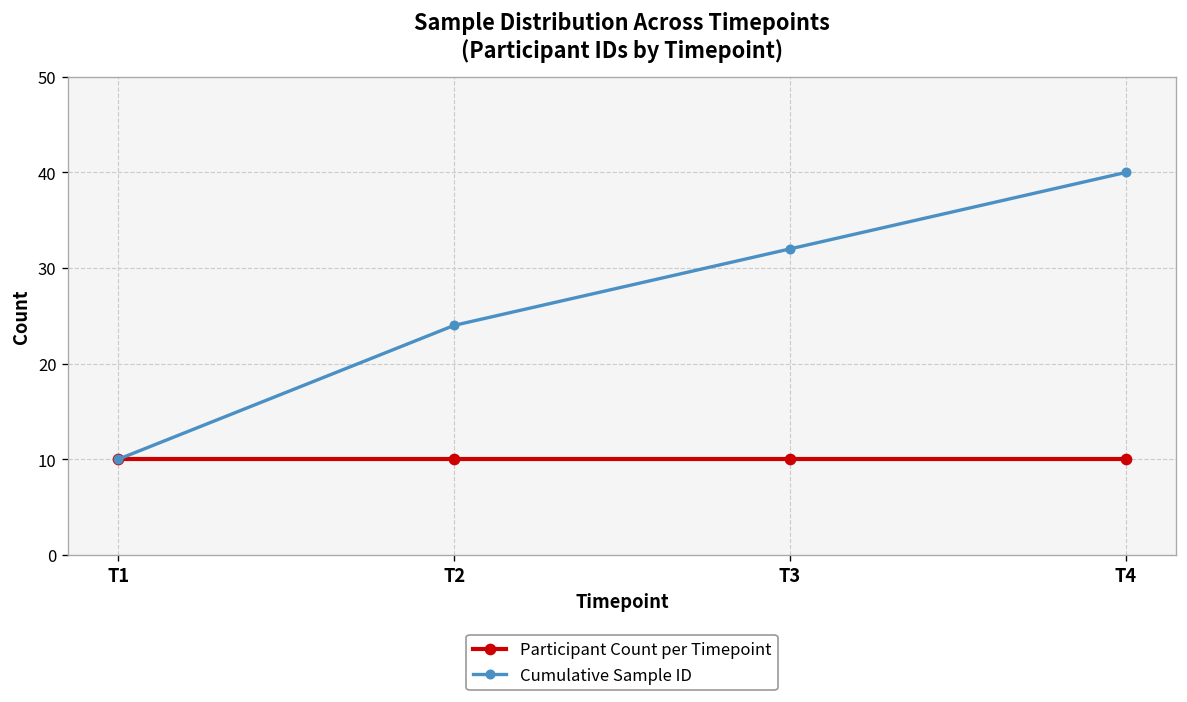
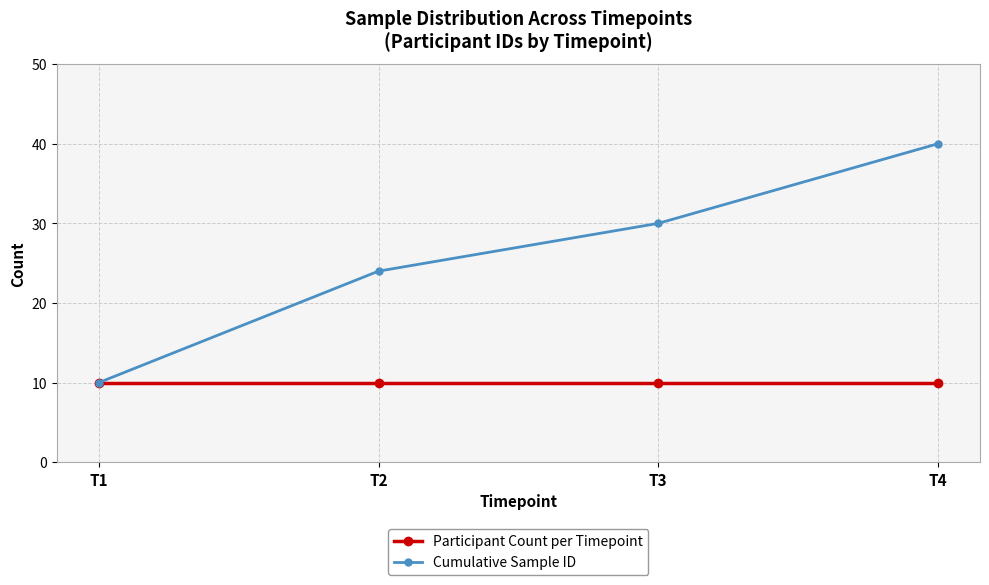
Cumulative Sample ID, T3: 32 -> 30
